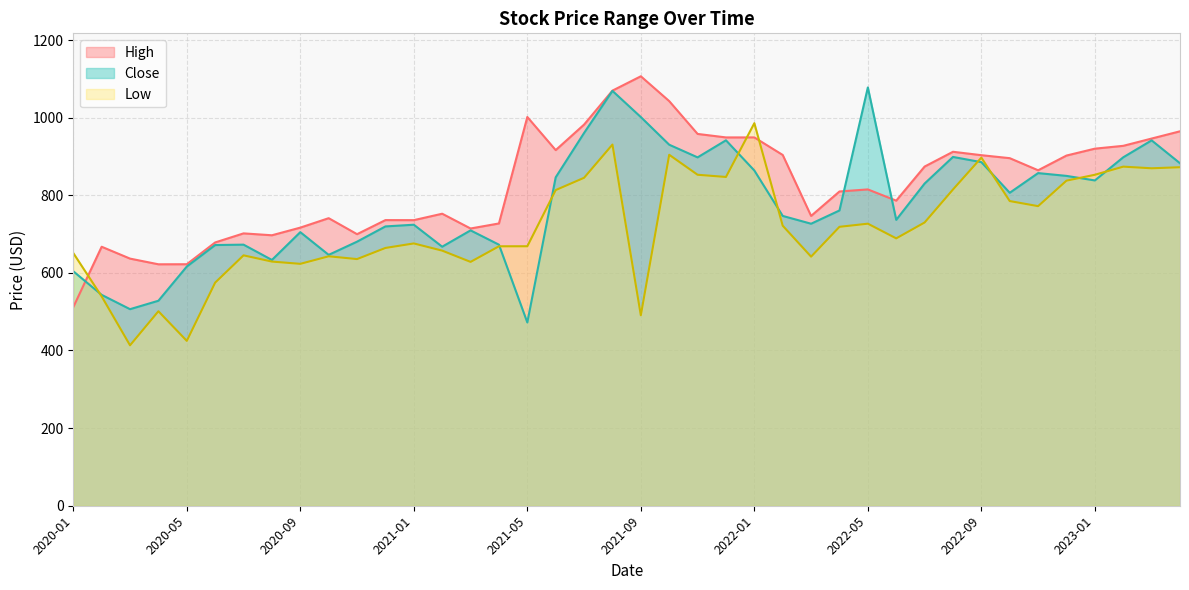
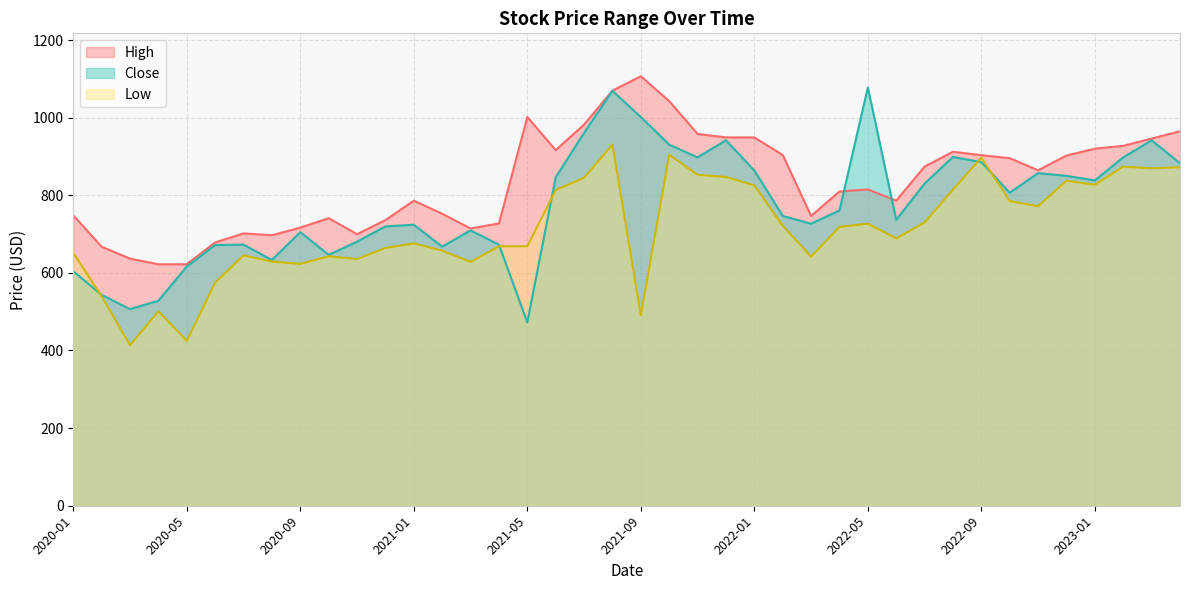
High, 2020-01: 510 -> 750
High, 2021-01: 740 -> 790
Low, 2022-01: 990 -> 830
Low, 2023-01: 850 -> 830
